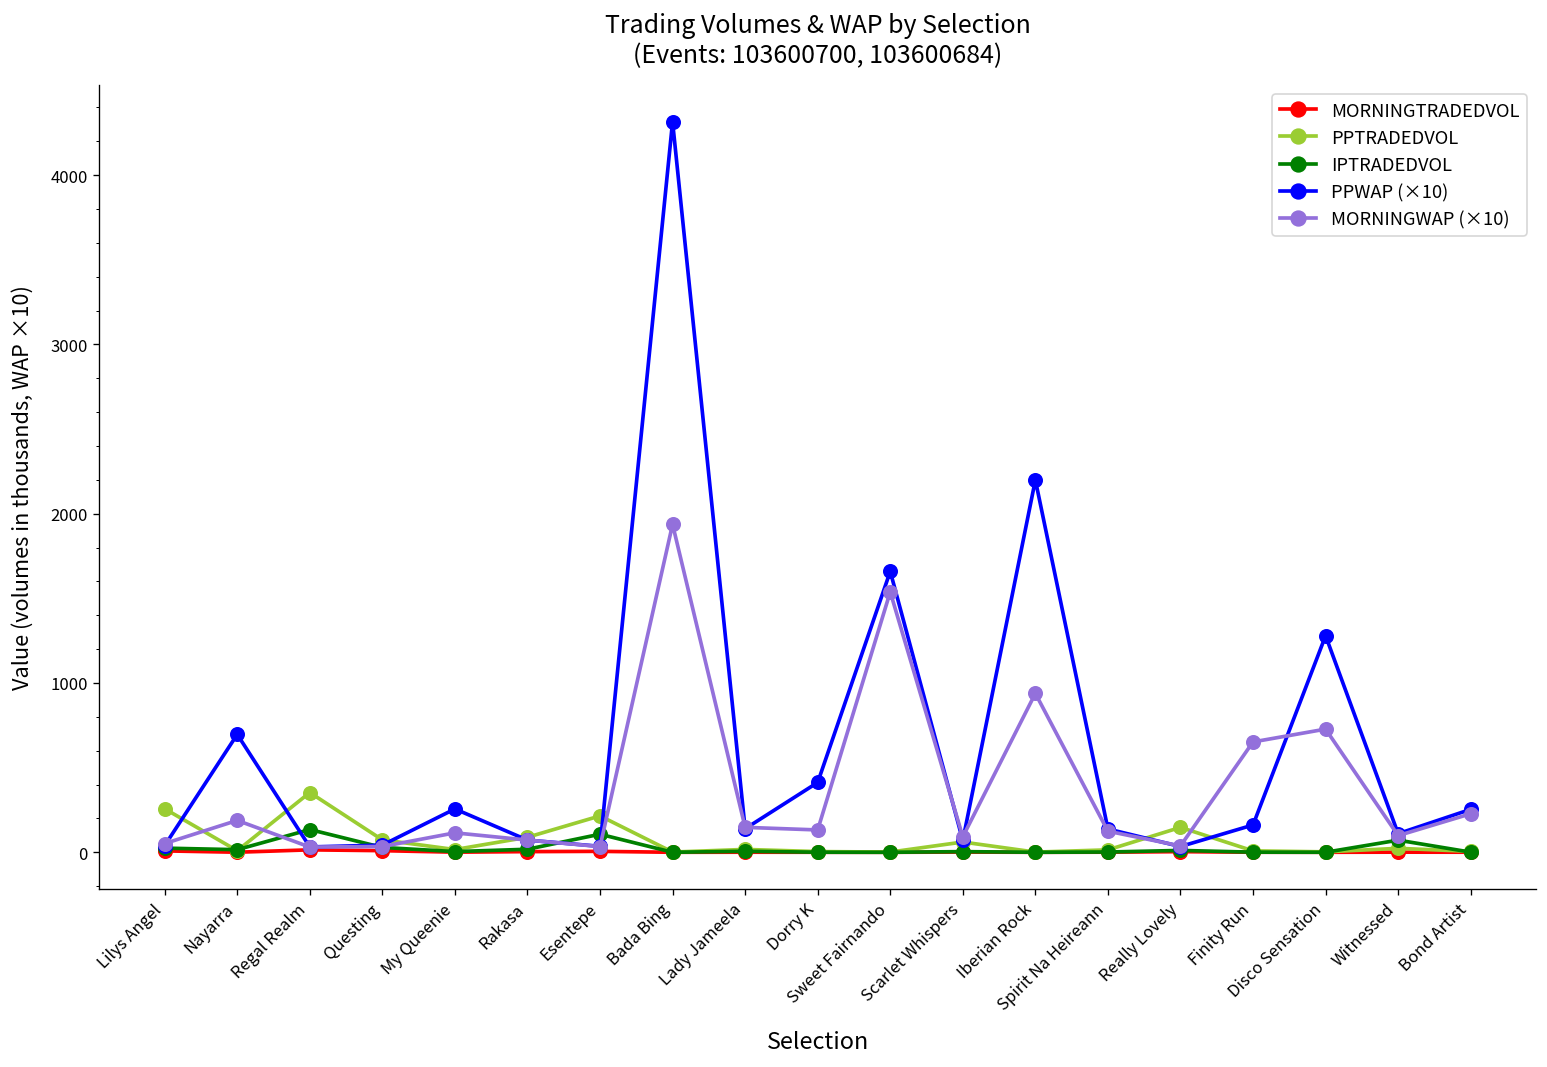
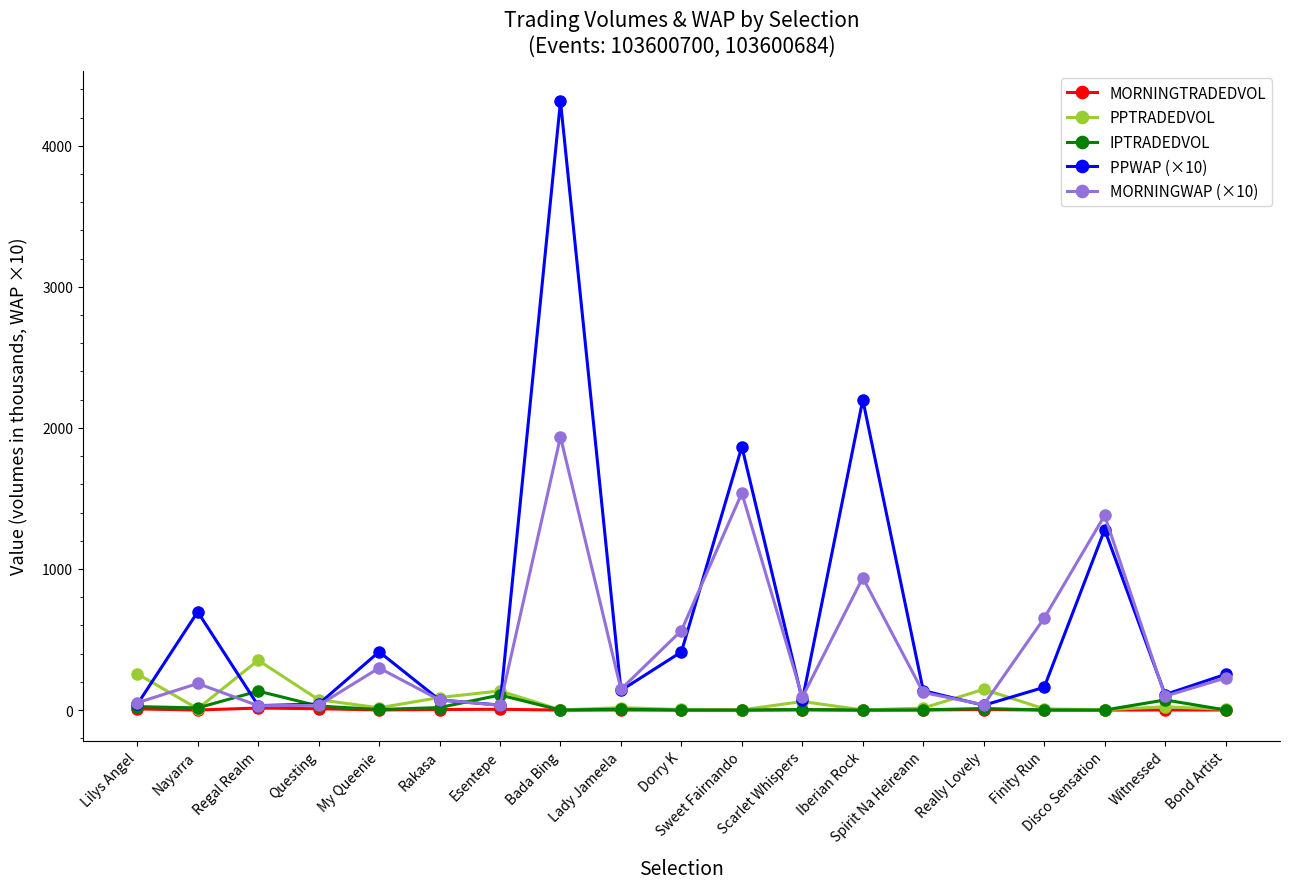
PPWAP (×10), My Queenie: 260 -> 410
MORNINGWAP (×10), My Queenie: 110 -> 300
PPTRADEDVOL, Esentepe: 220 -> 140
MORNINGWAP (×10), Dorry K: 130 -> 560
PPWAP (×10), Sweet Fairnando: 1660 -> 1870
MORNINGWAP (×10), Disco Sensation: 730 -> 1380
